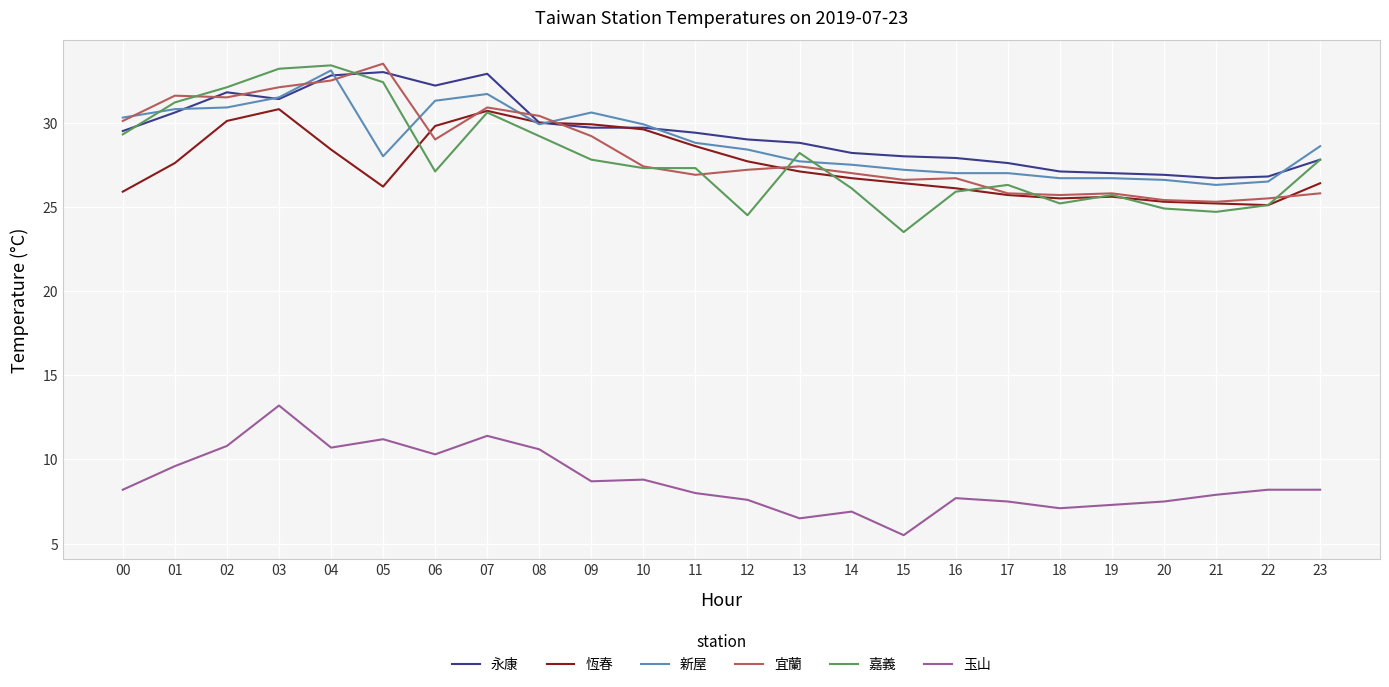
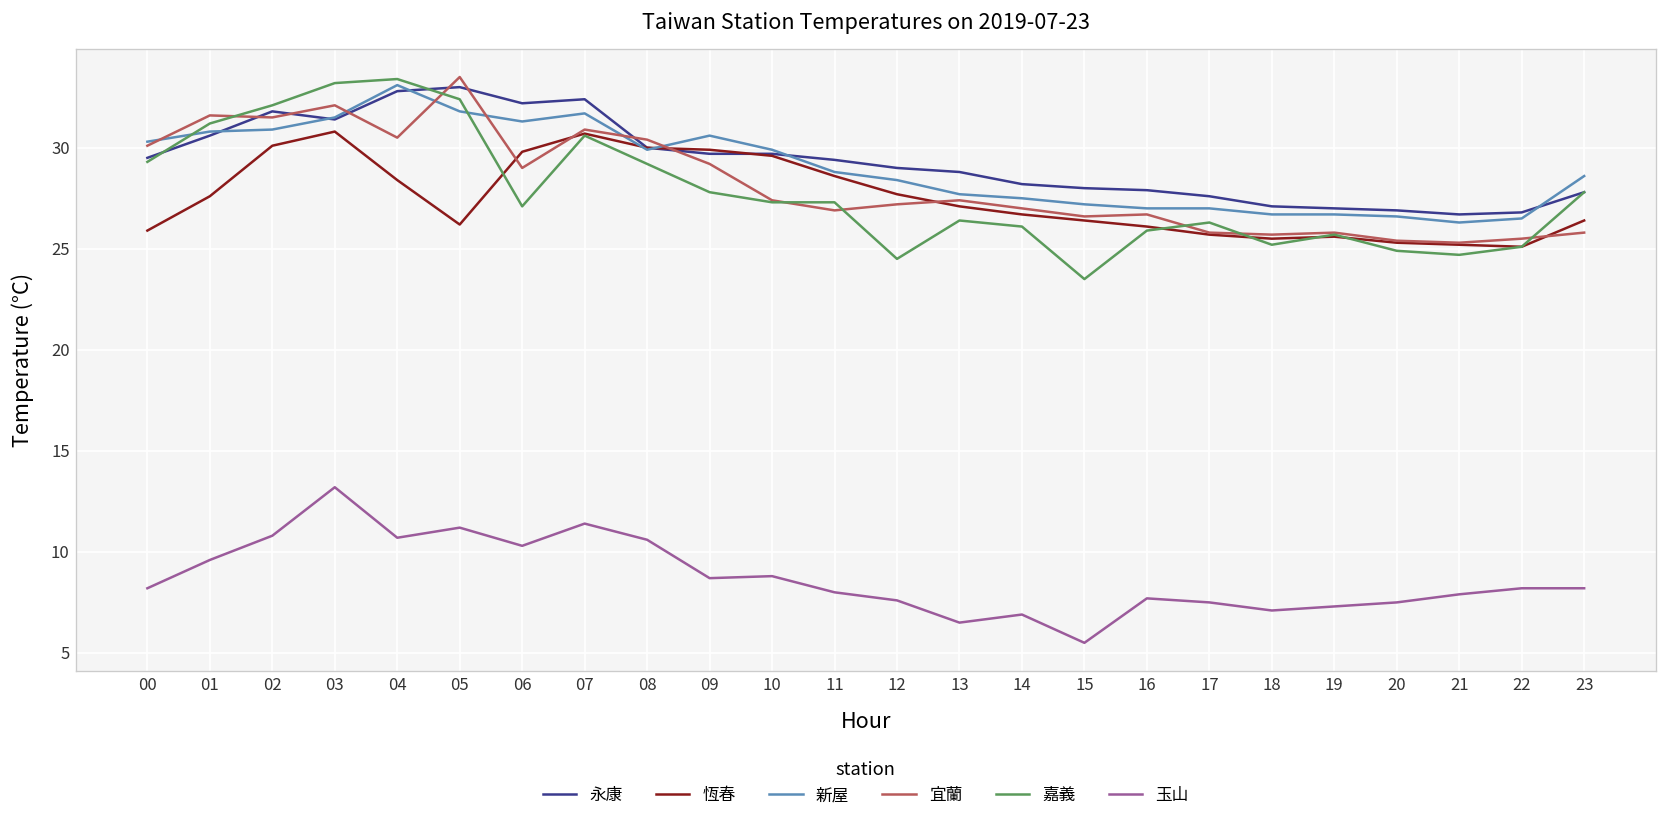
宜蘭, 04: 32.5 -> 30.5
新屋, 05: 28.0 -> 31.8
永康, 07: 32.9 -> 32.4
嘉義, 13: 28.2 -> 26.4
